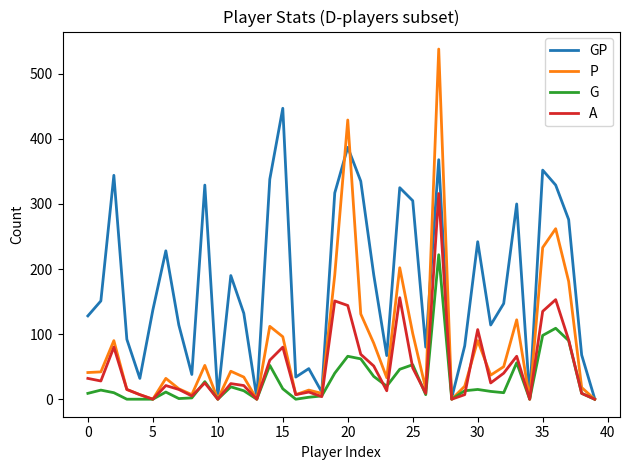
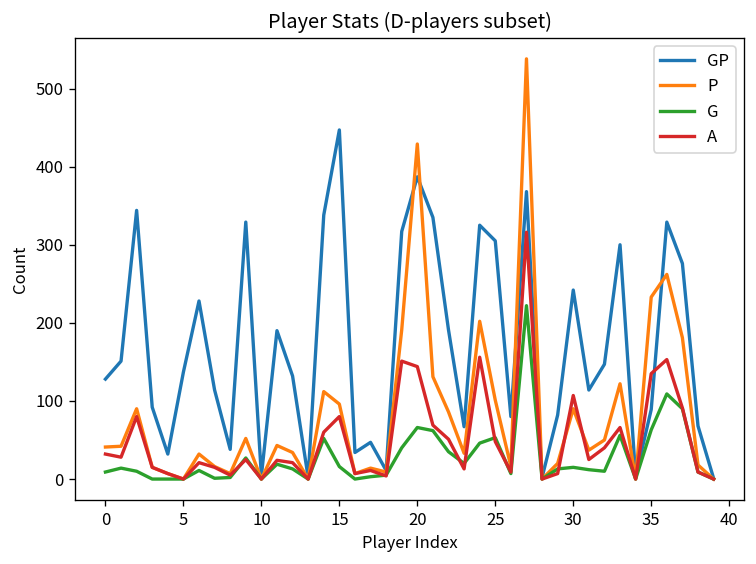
GP, 35: 350 -> 90
G, 35: 100 -> 60
